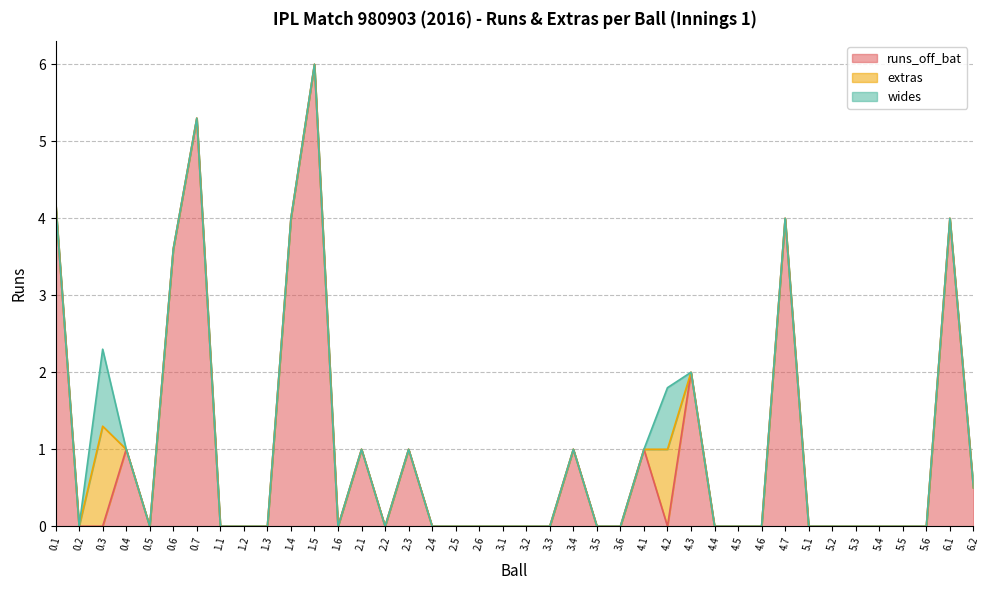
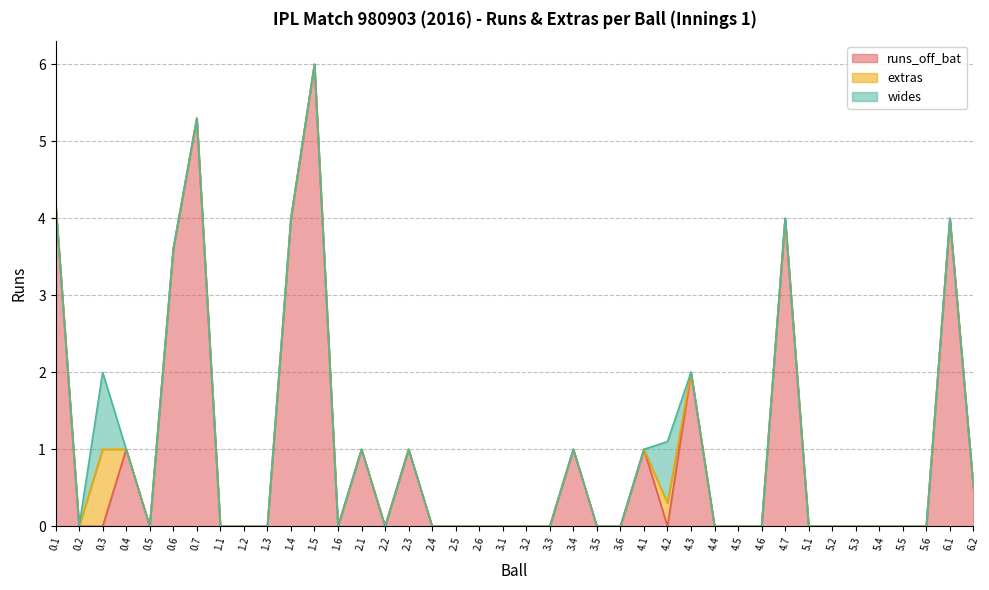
extras, 0.3: 1.3 -> 1.0
extras, 4.2: 1.0 -> 0.3
